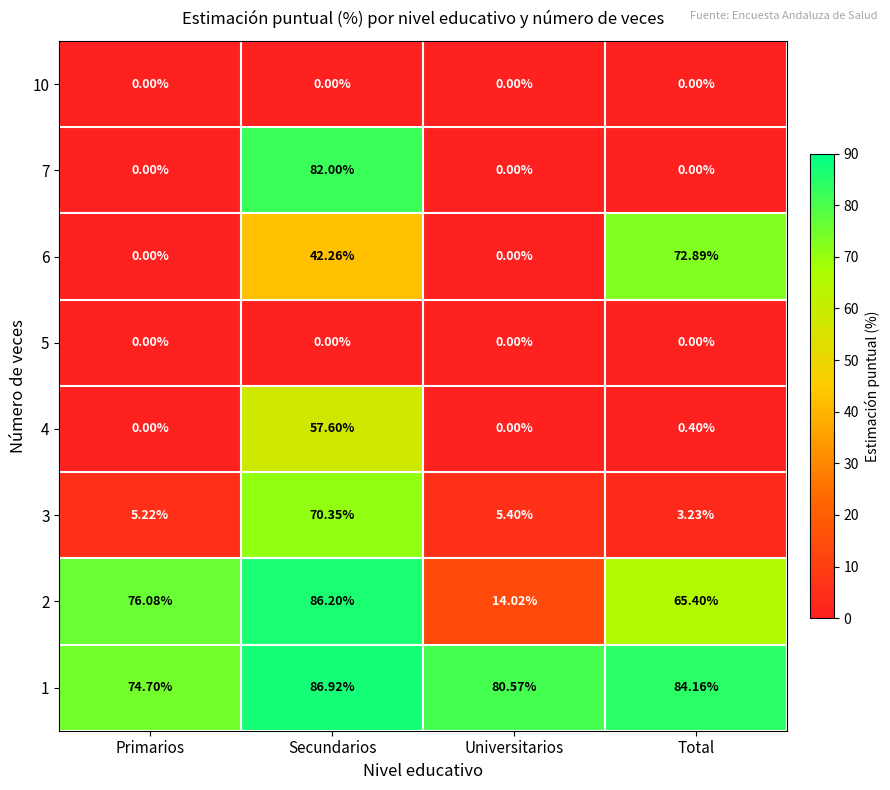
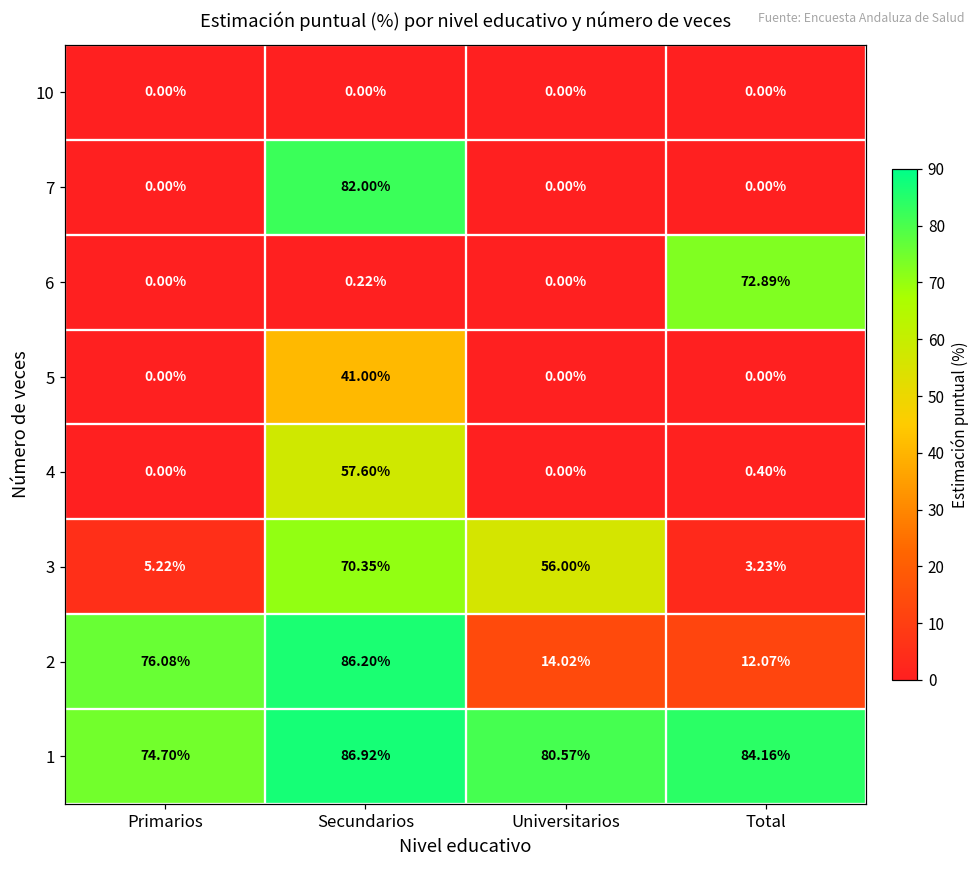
6, Secundarios: 42.26% -> 0.22%
5, Secundarios: 0.00% -> 41.00%
3, Universitarios: 5.40% -> 56.00%
2, Total: 65.40% -> 12.07%
